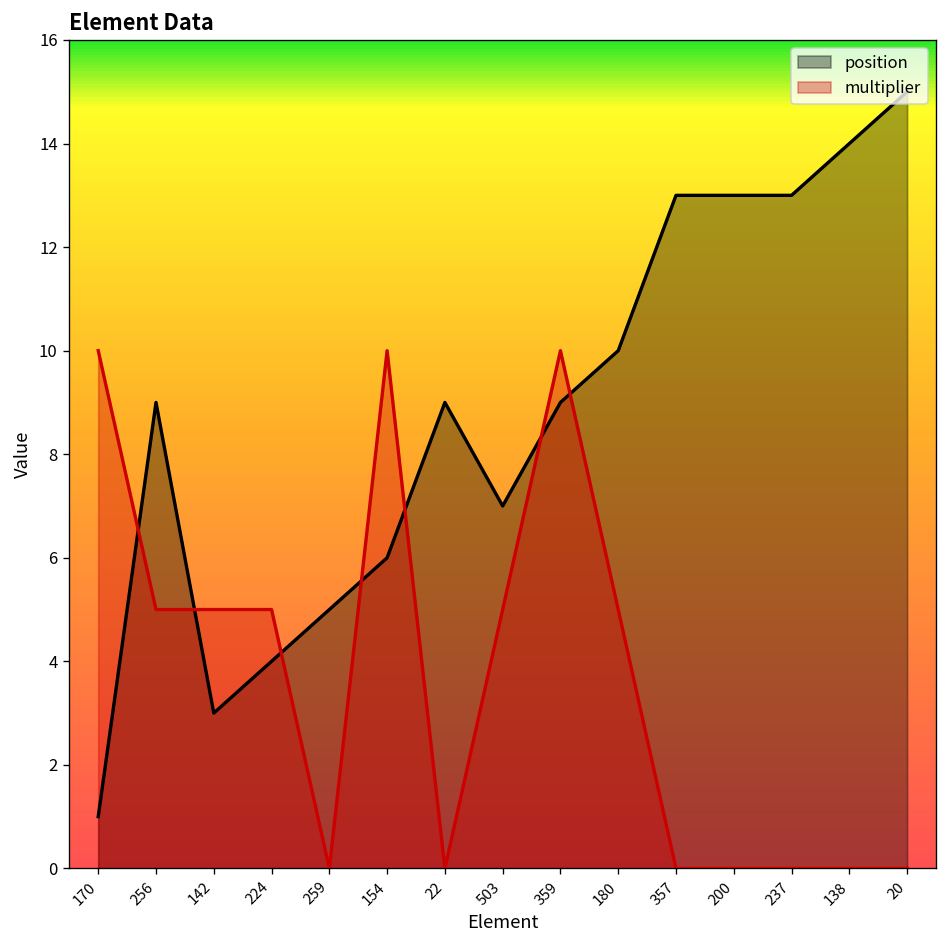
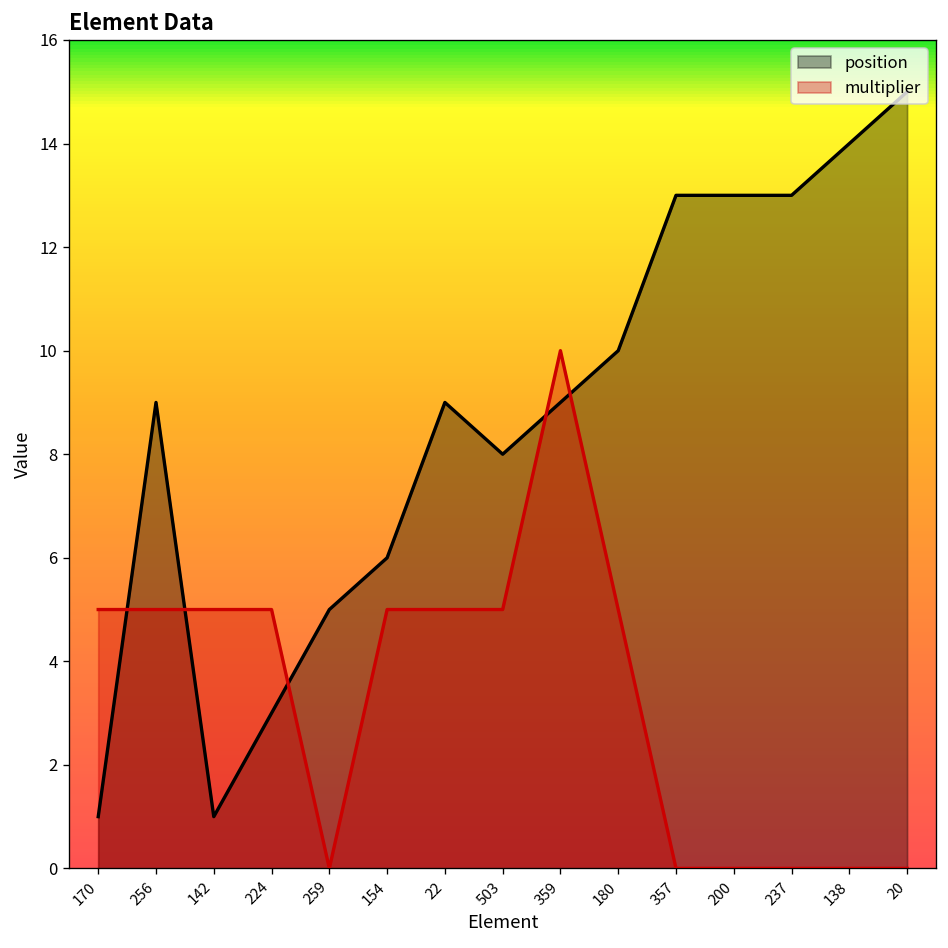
multiplier, 170: 10.0 -> 5.0
position, 142: 3 -> 1
position, 224: 4 -> 3
multiplier, 154: 10.0 -> 5.0
multiplier, 22: 0.0 -> 5.0
position, 503: 7 -> 8
